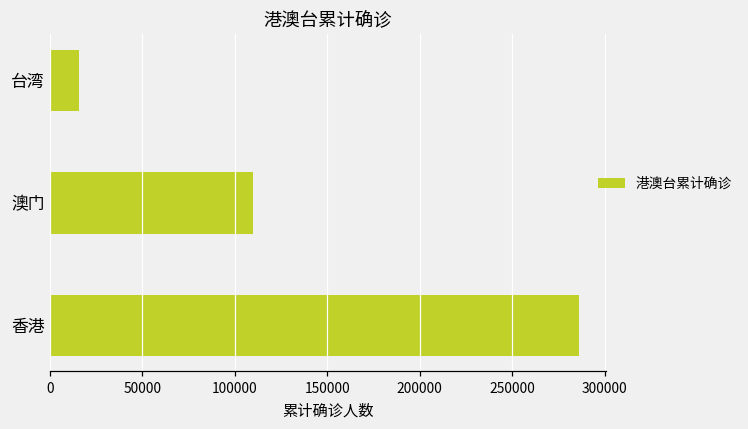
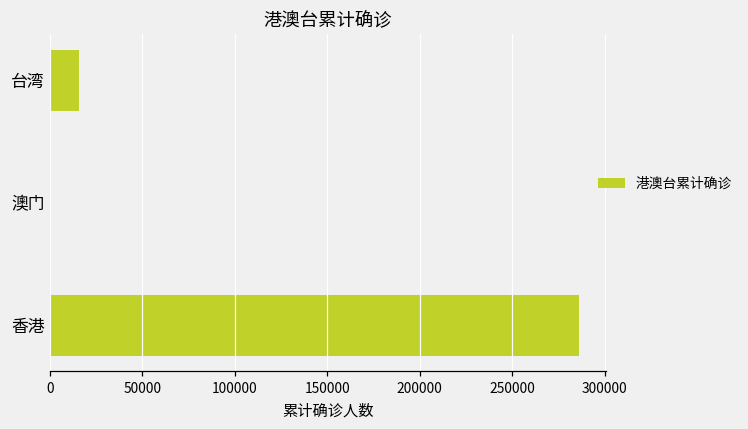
澳门: 110000 -> 0
